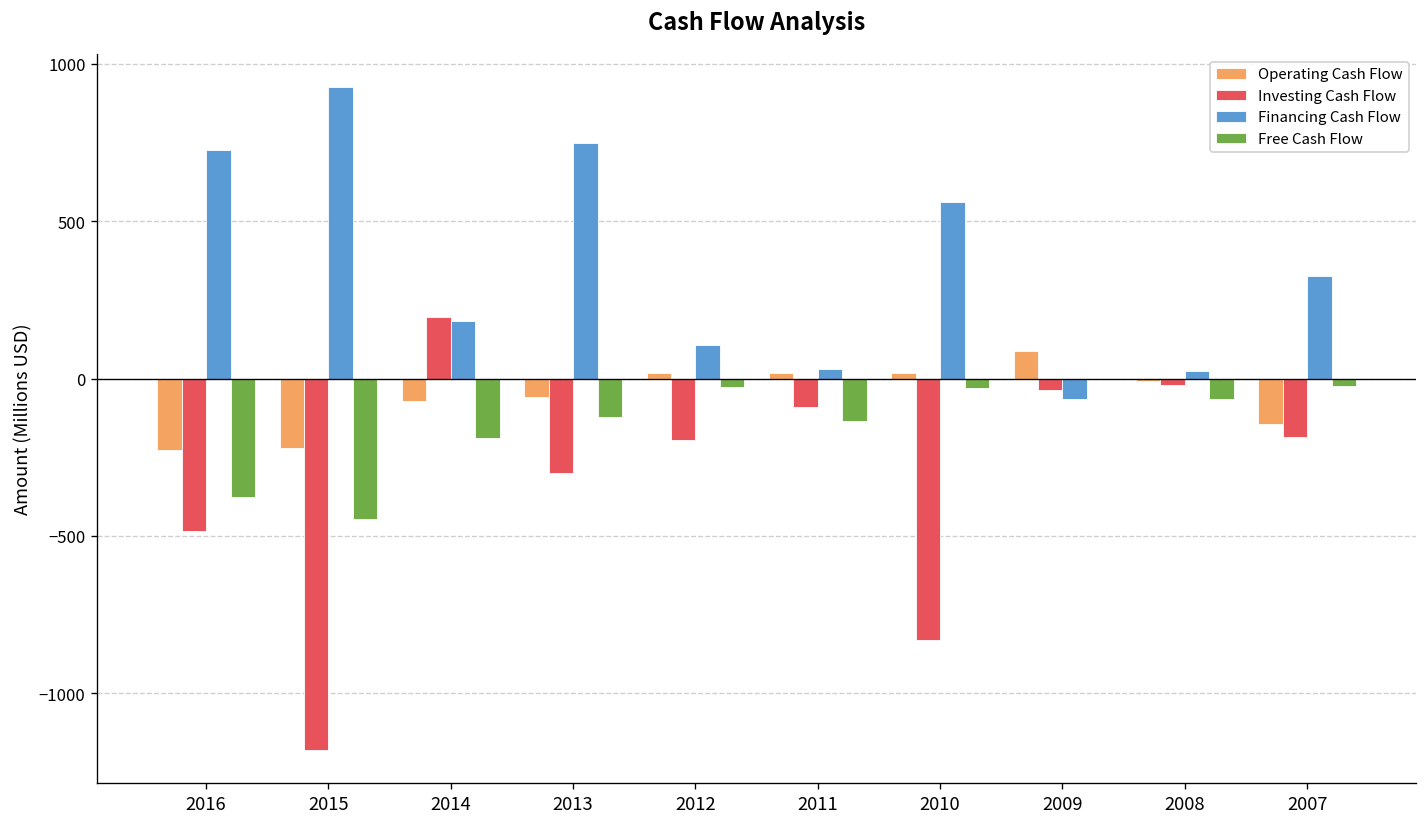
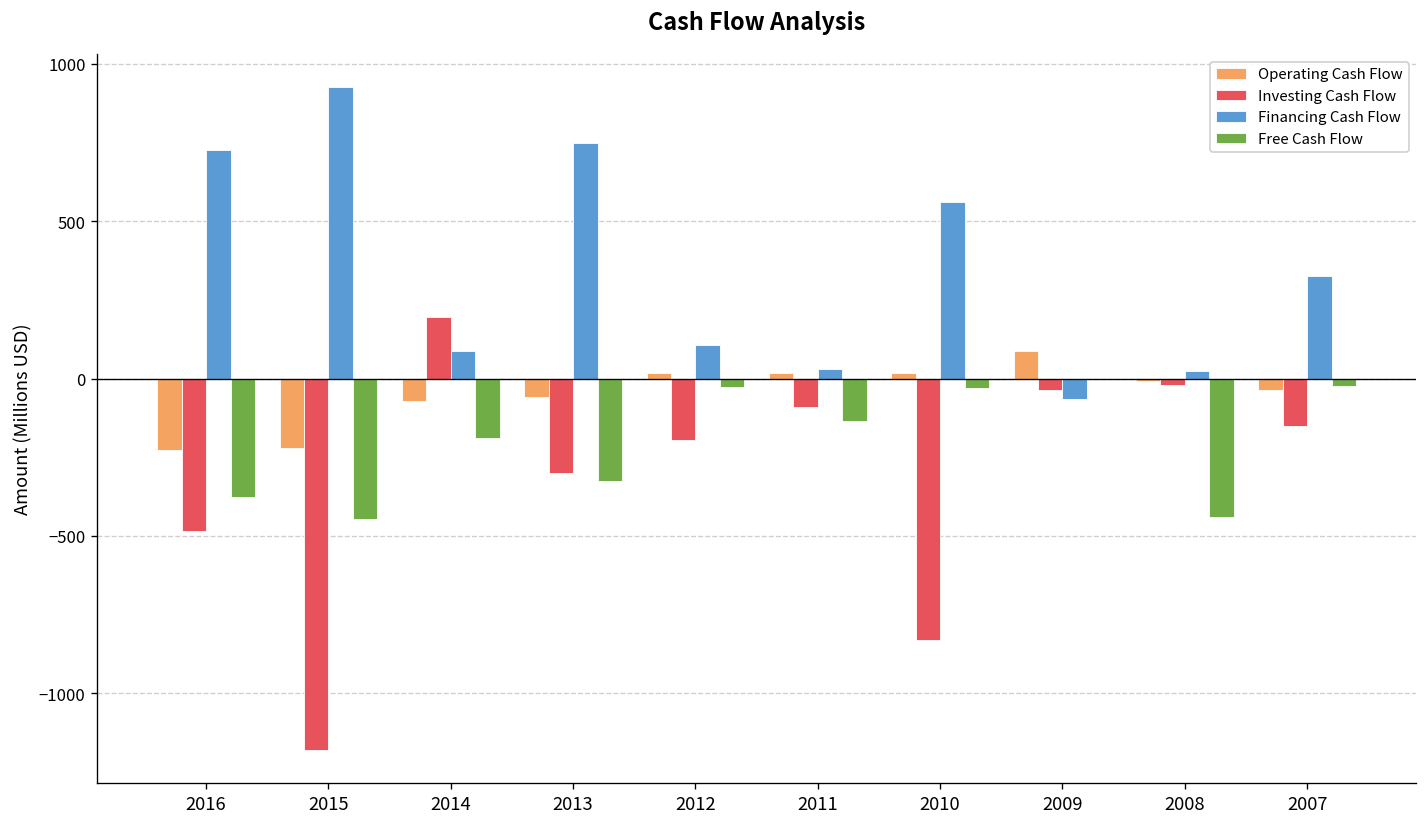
Financing Cash Flow, 2014: 180 -> 90
Free Cash Flow, 2013: -120 -> -330
Free Cash Flow, 2008: -70 -> -440
Operating Cash Flow, 2007: -140 -> -40
Investing Cash Flow, 2007: -190 -> -150
